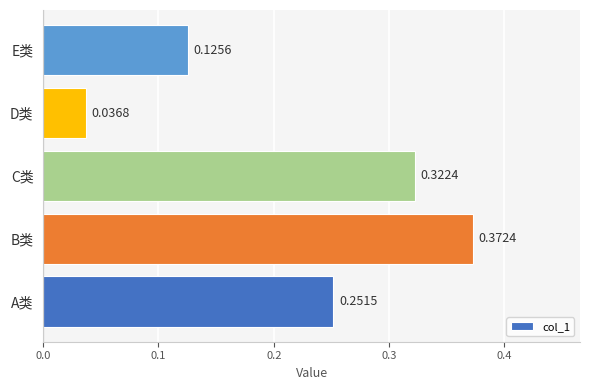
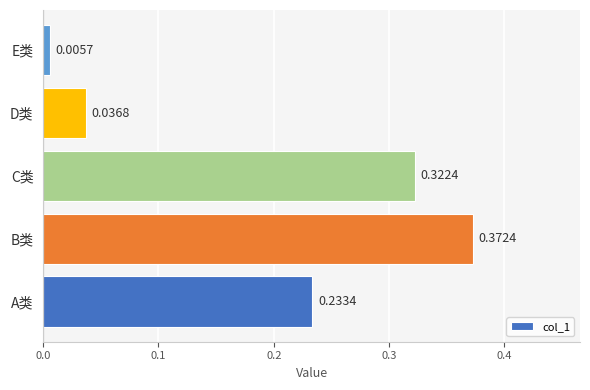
E类: 0.1256 -> 0.0057
A类: 0.2515 -> 0.2334
